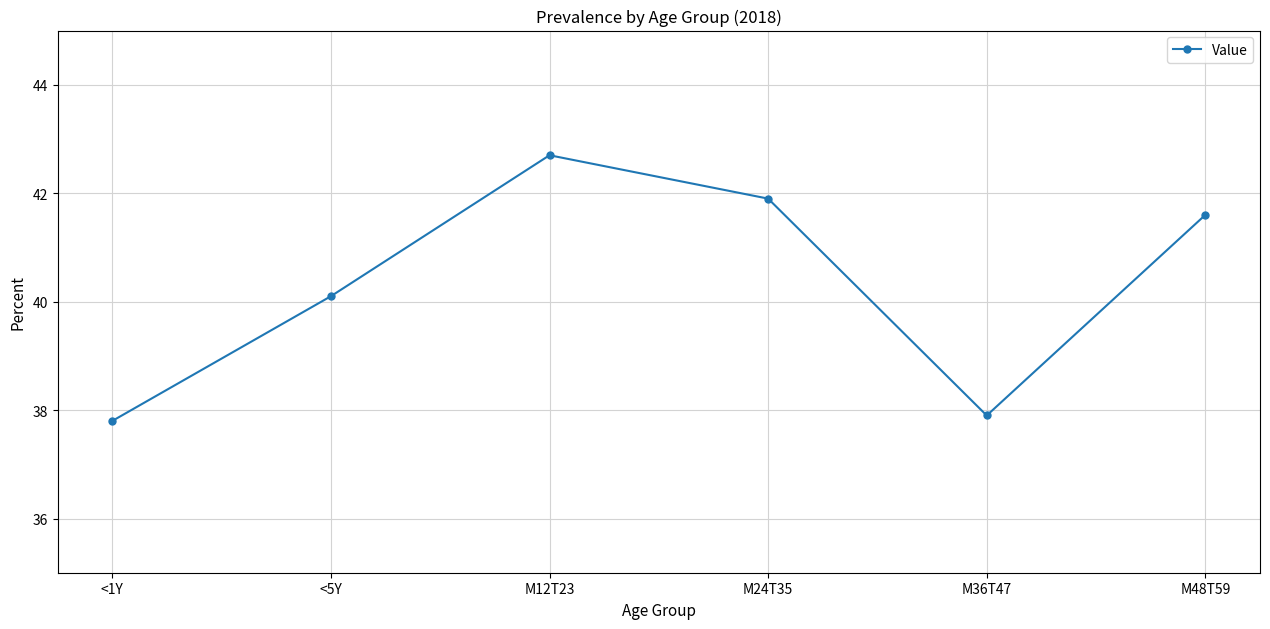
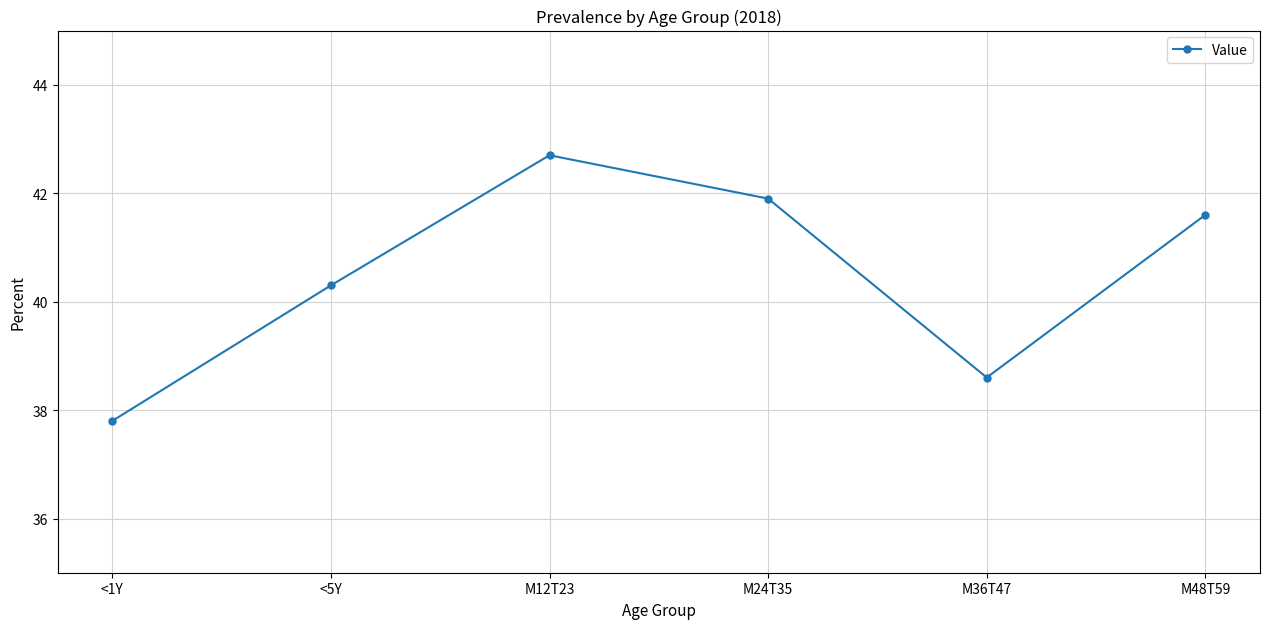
<5Y: 40.1 -> 40.3
M36T47: 37.9 -> 38.6
